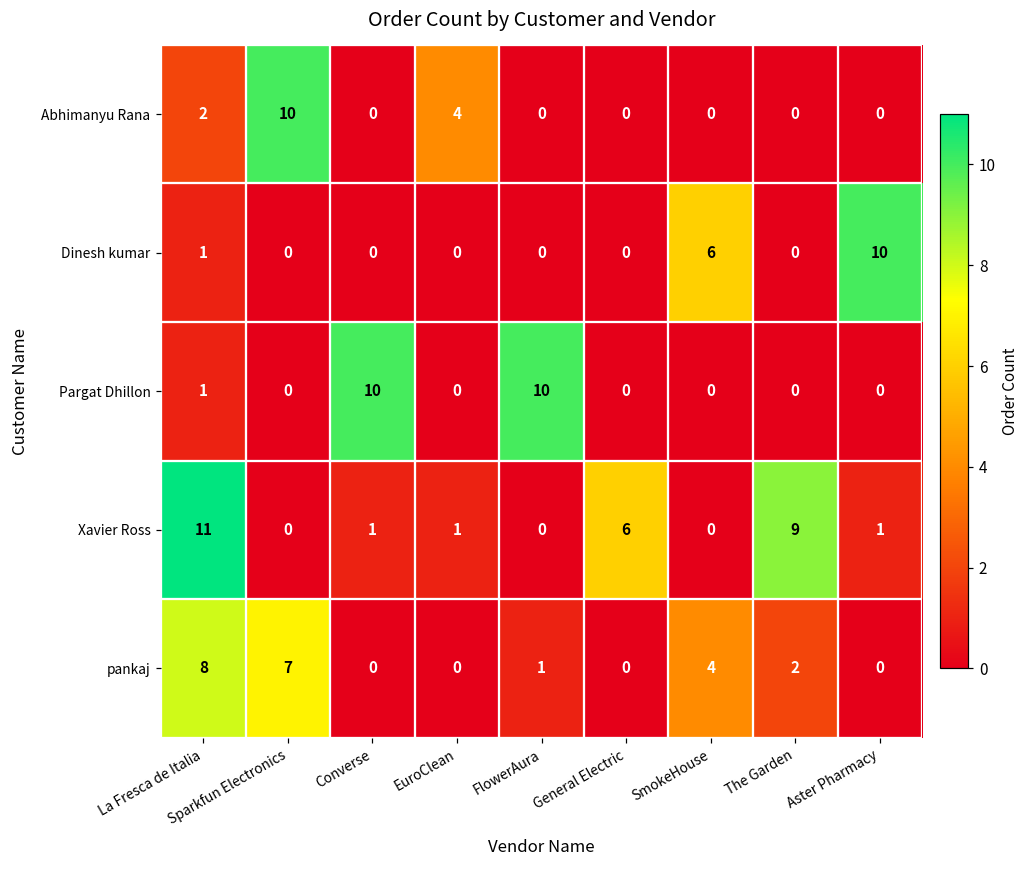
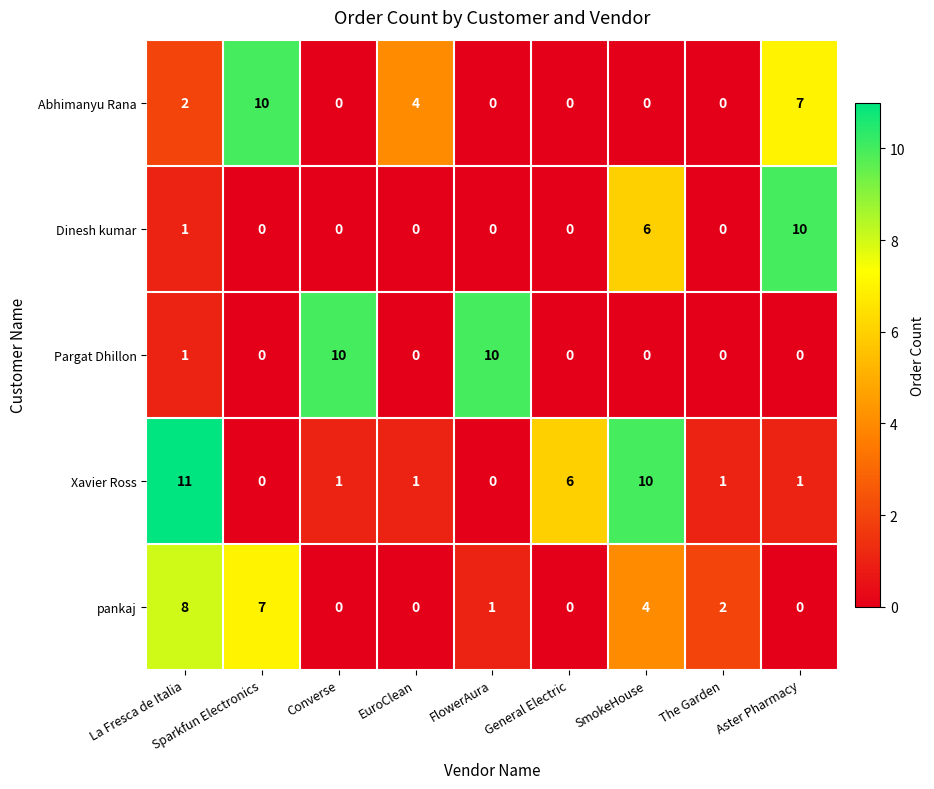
Abhimanyu Rana, Aster Pharmacy: 0 -> 7
Xavier Ross, SmokeHouse: 0 -> 10
Xavier Ross, The Garden: 9 -> 1
